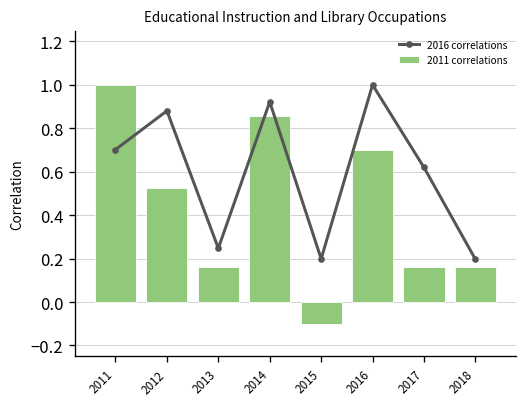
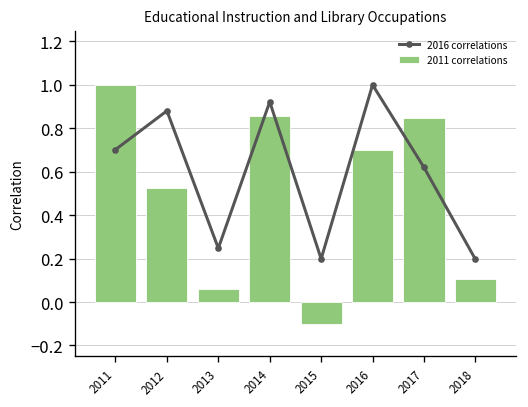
2011 correlations, 2013: 0.16 -> 0.06
2011 correlations, 2017: 0.16 -> 0.85
2011 correlations, 2018: 0.16 -> 0.11
